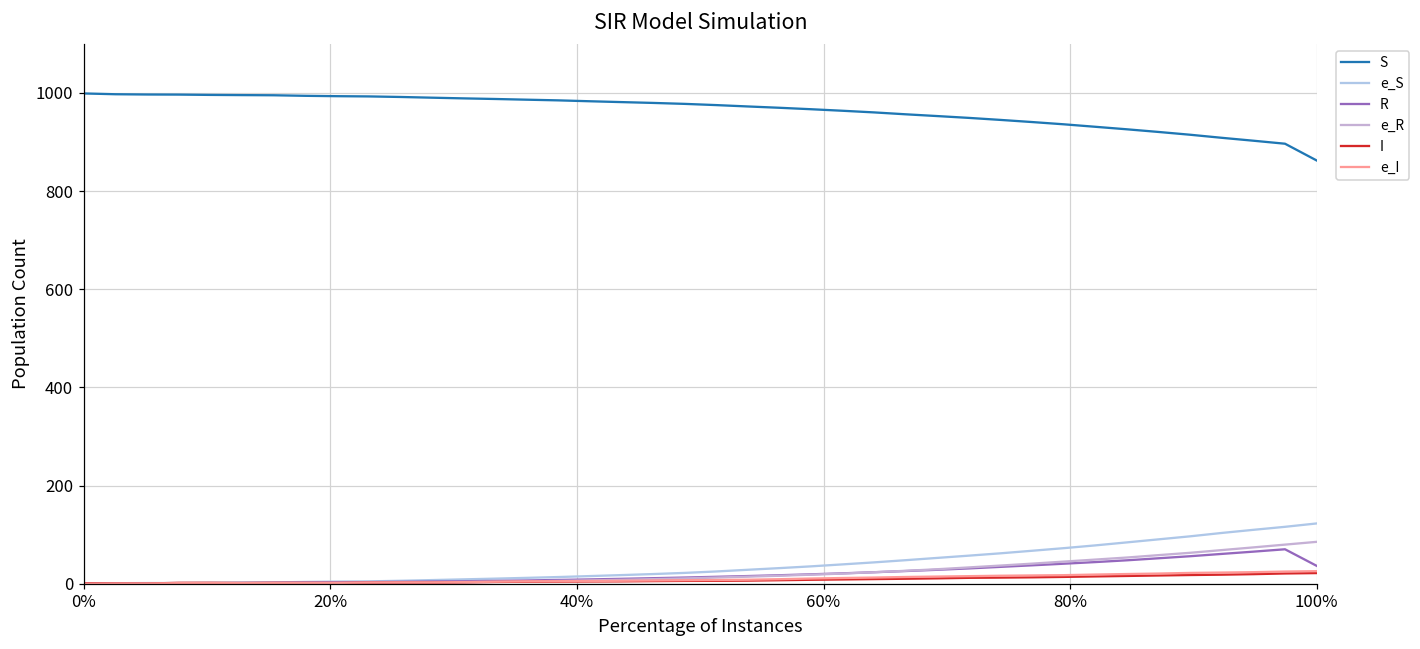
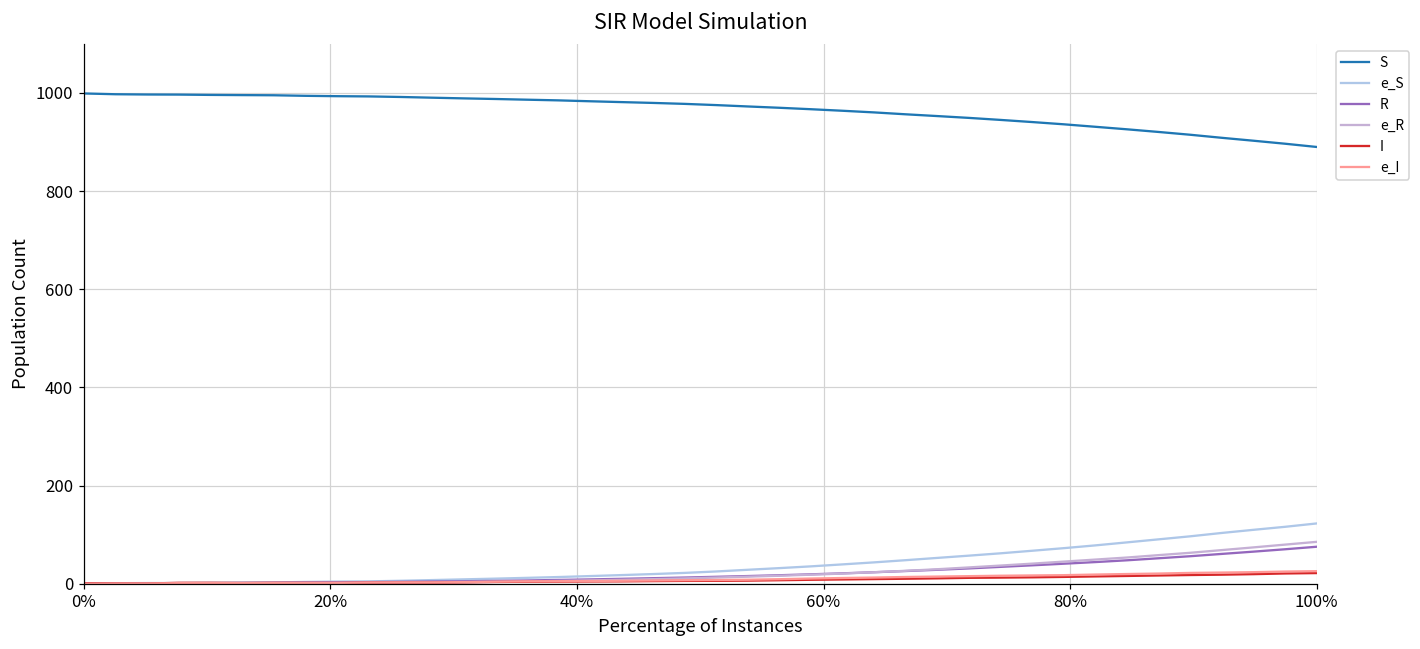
S, 100%: 860 -> 890
R, 100%: 40 -> 80
